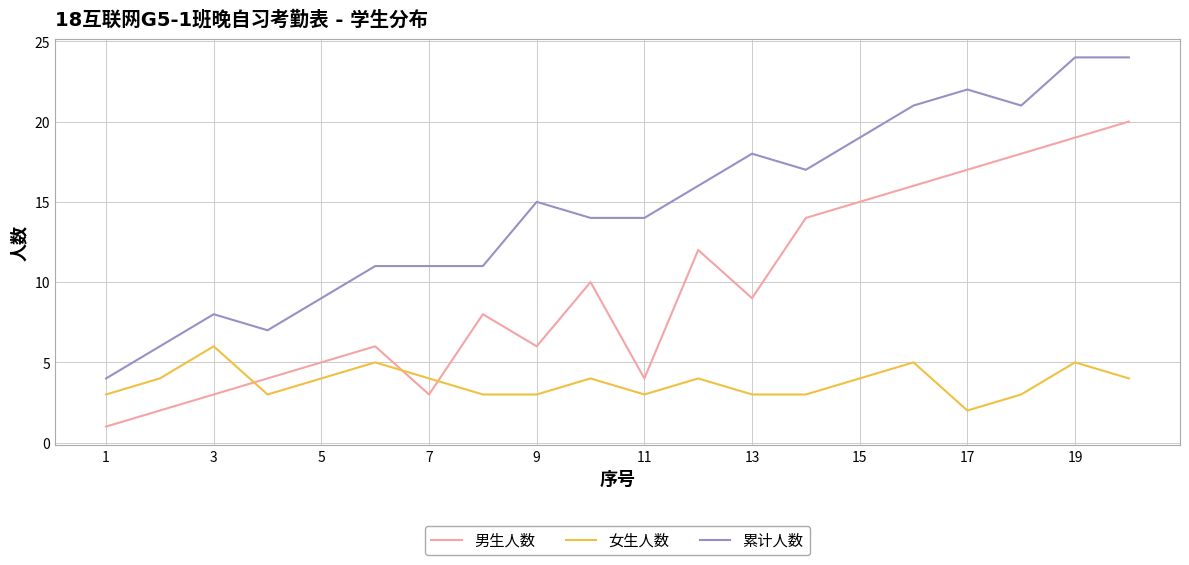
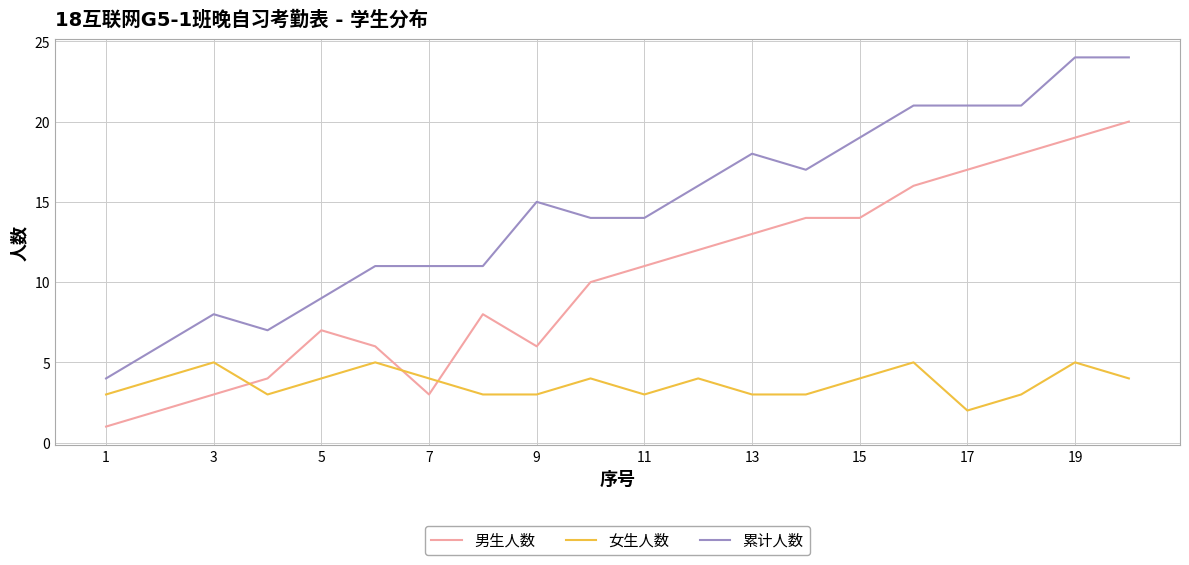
女生人数, 3: 6 -> 5
男生人数, 5: 5 -> 7
男生人数, 11: 4 -> 11
男生人数, 13: 9 -> 13
男生人数, 15: 15 -> 14
累计人数, 17: 22 -> 21
